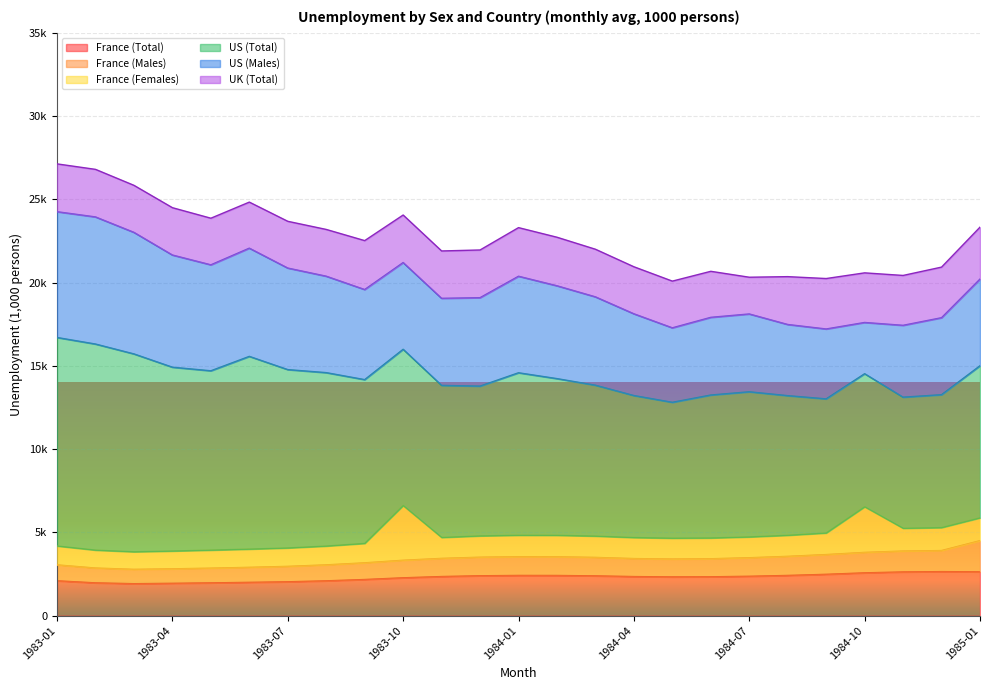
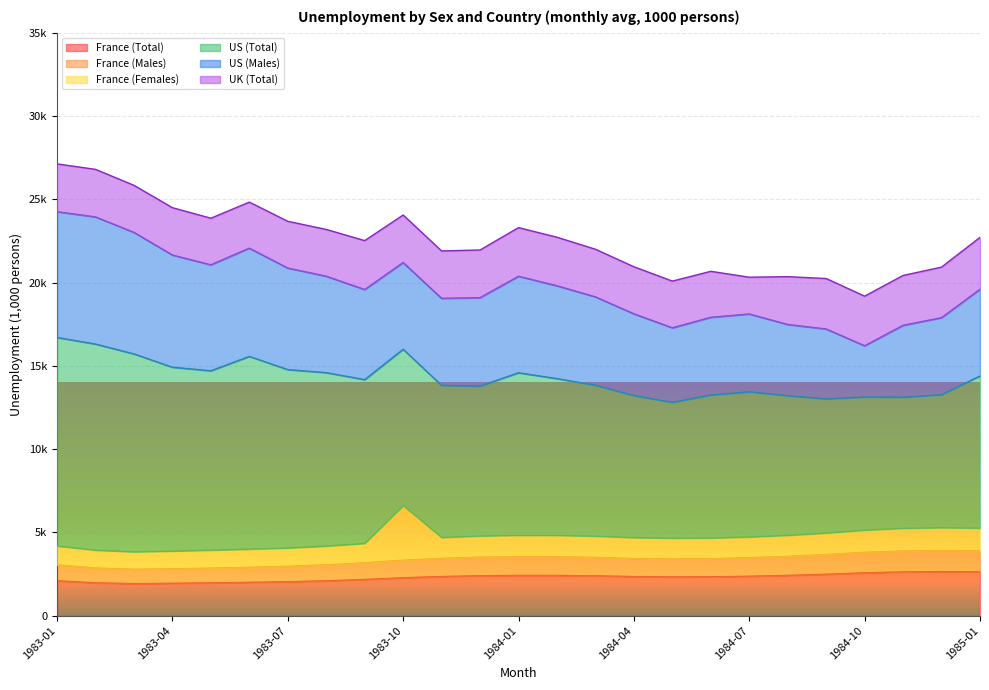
France (Females), 1984-10: 2700 -> 1300
France (Males), 1985-01: 1900 -> 1300
